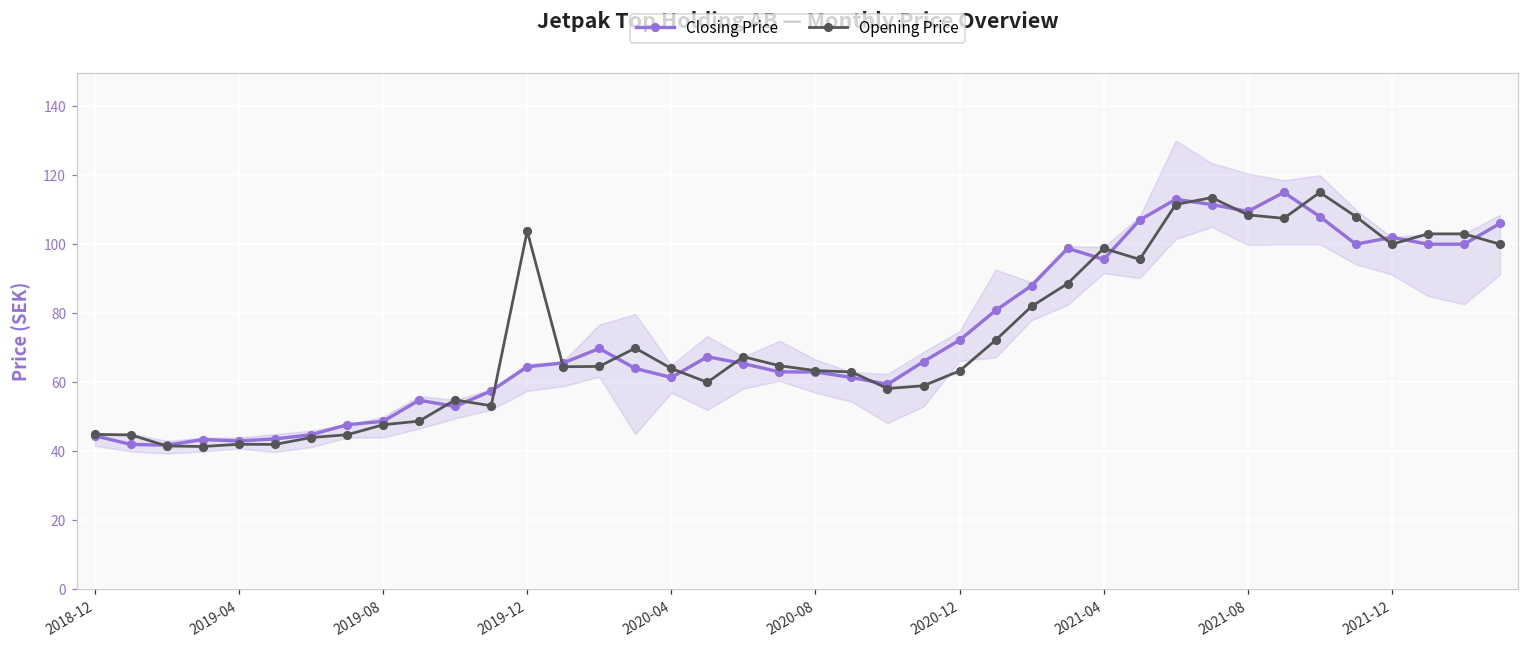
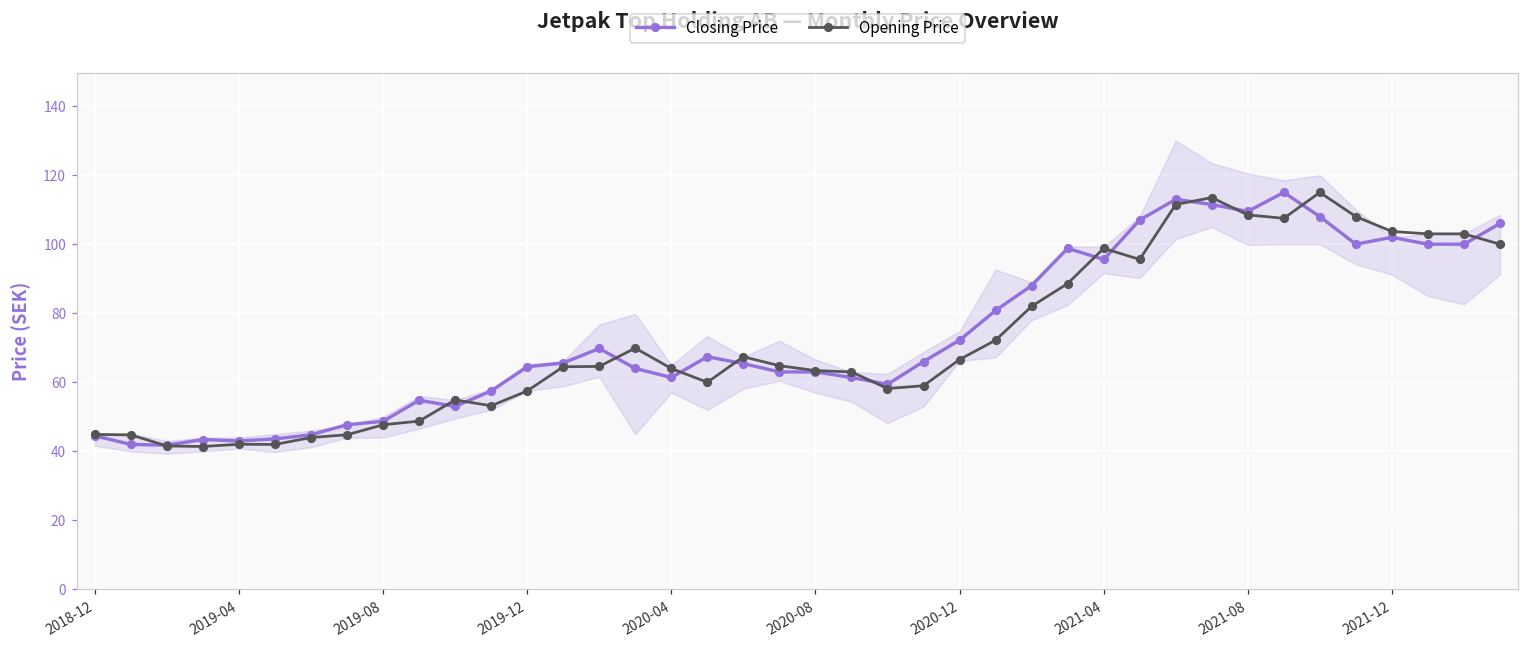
Opening Price, 2019-12: 104 -> 58
Opening Price, 2020-12: 63 -> 67
Opening Price, 2021-12: 100 -> 104
